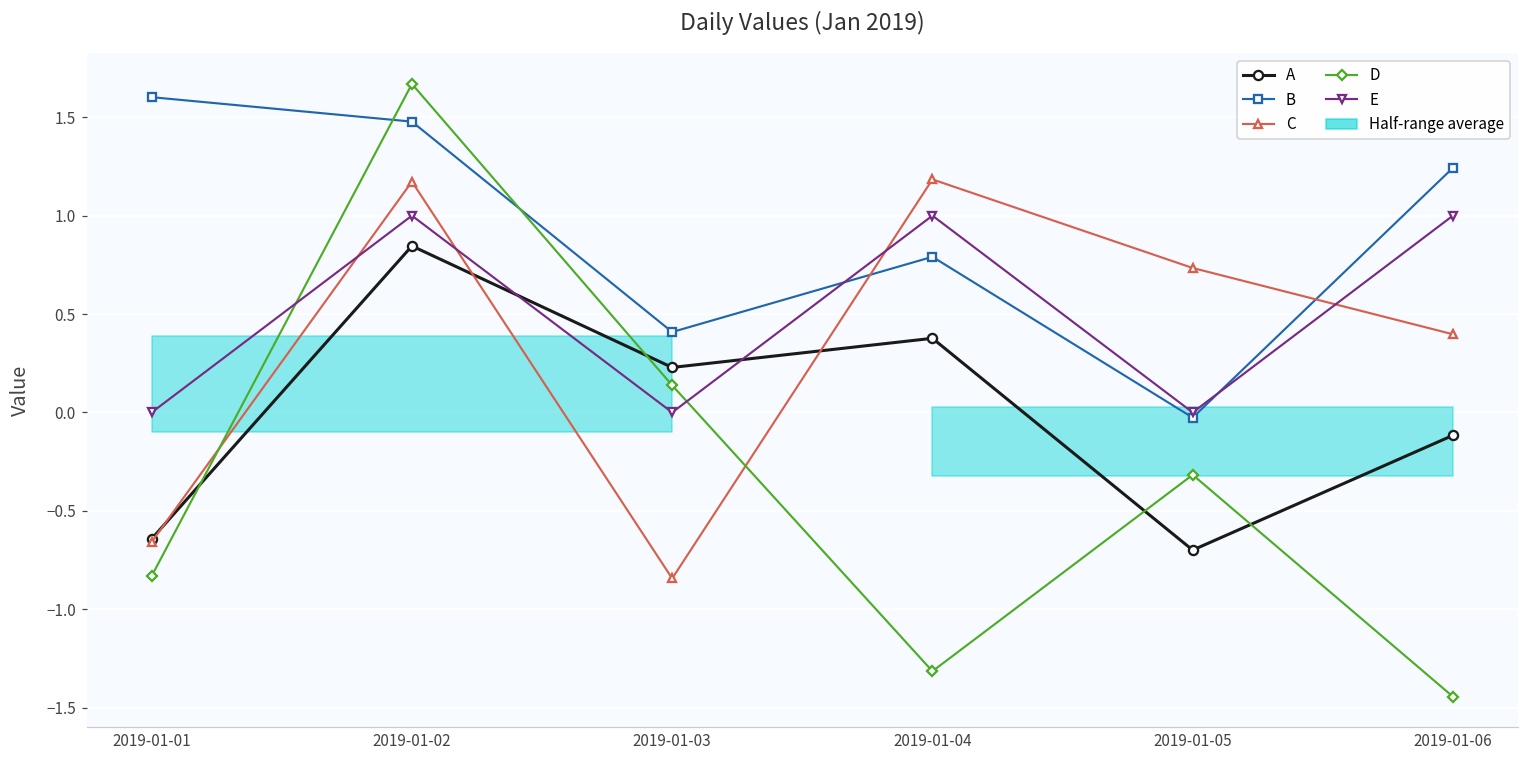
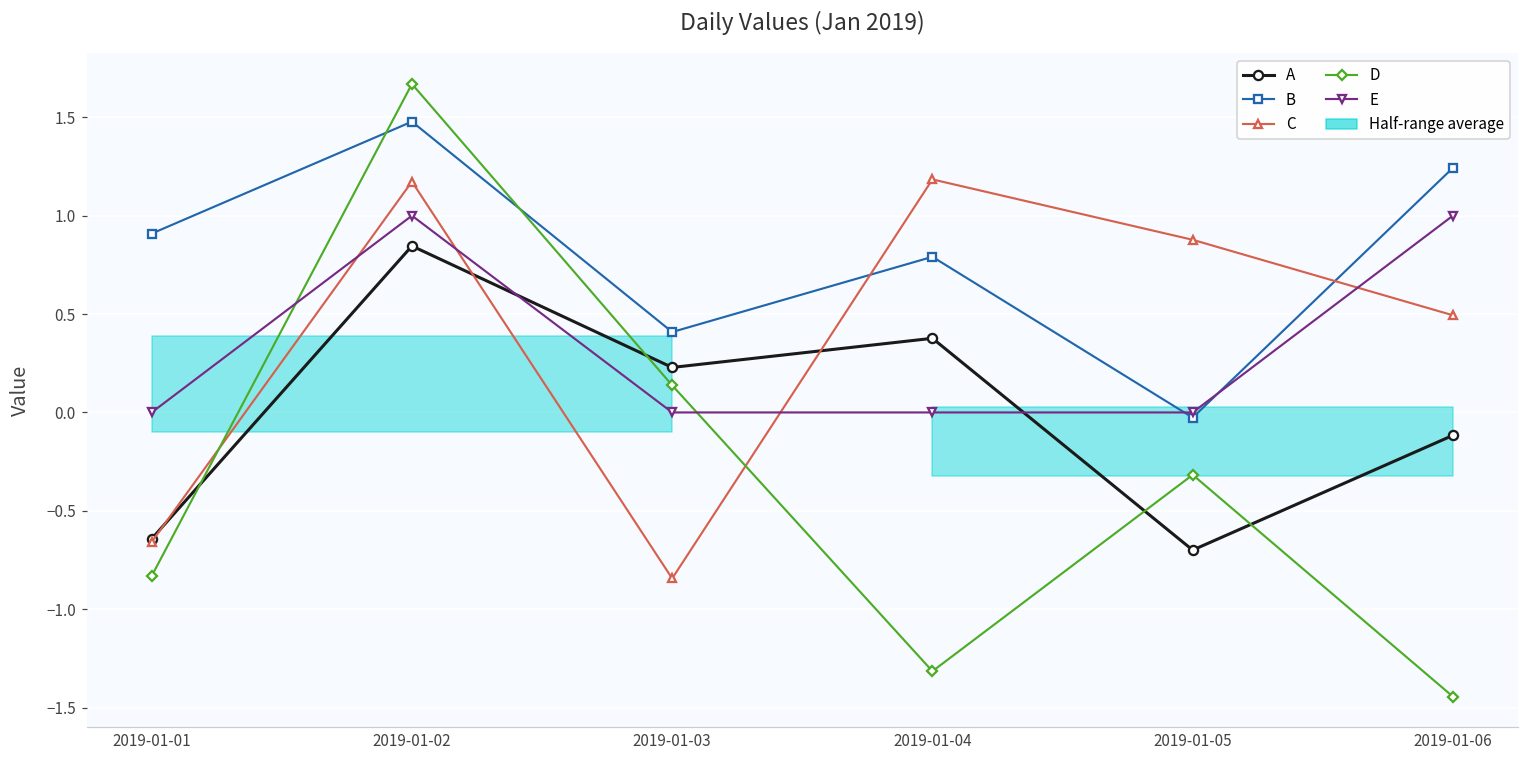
B, 2019-01-01: 1.60 -> 0.91
E, 2019-01-04: 1 -> 0
C, 2019-01-05: 0.73 -> 0.88
C, 2019-01-06: 0.40 -> 0.49
